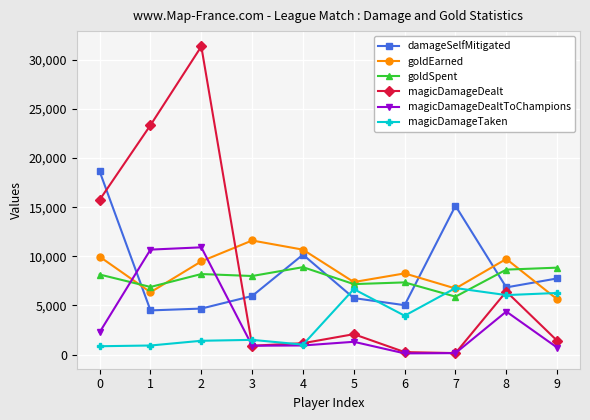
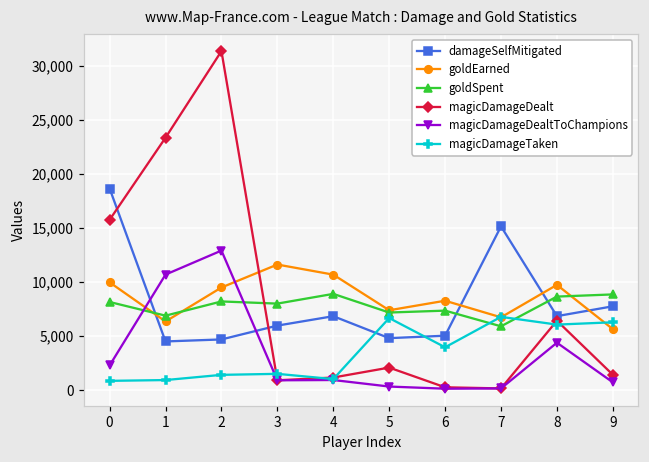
magicDamageDealtToChampions, 2: 11,000 -> 13,000
damageSelfMitigated, 4: 10,000 -> 7,000
damageSelfMitigated, 5: 6,000 -> 5,000
magicDamageDealtToChampions, 5: 1,000 -> 0
